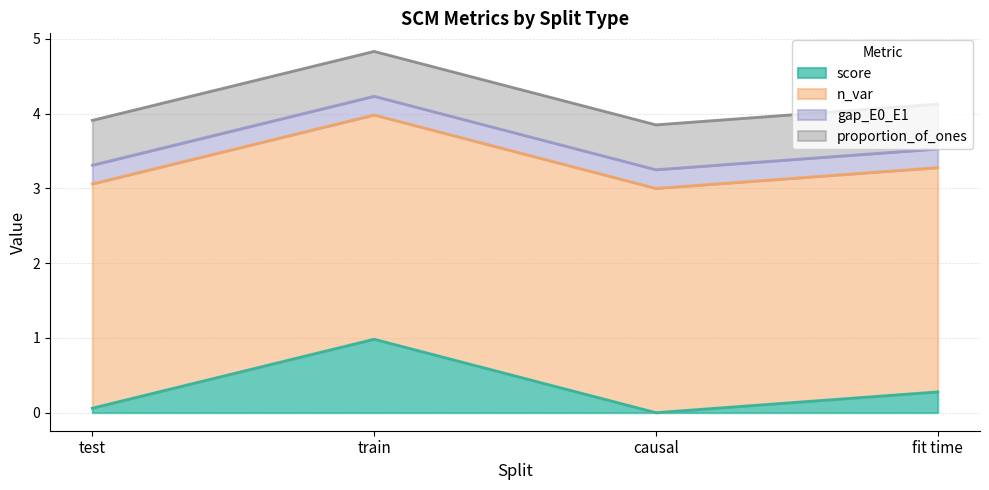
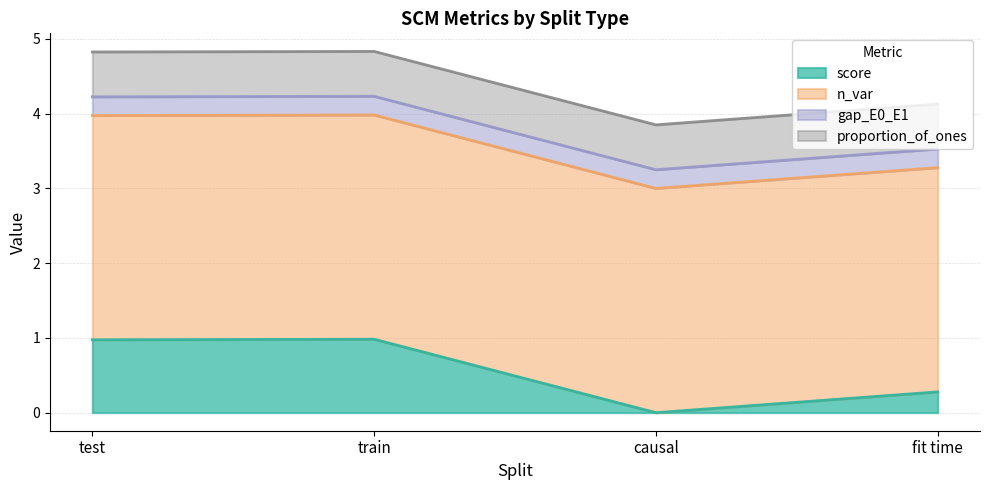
score, test: 0.1 -> 1.0
